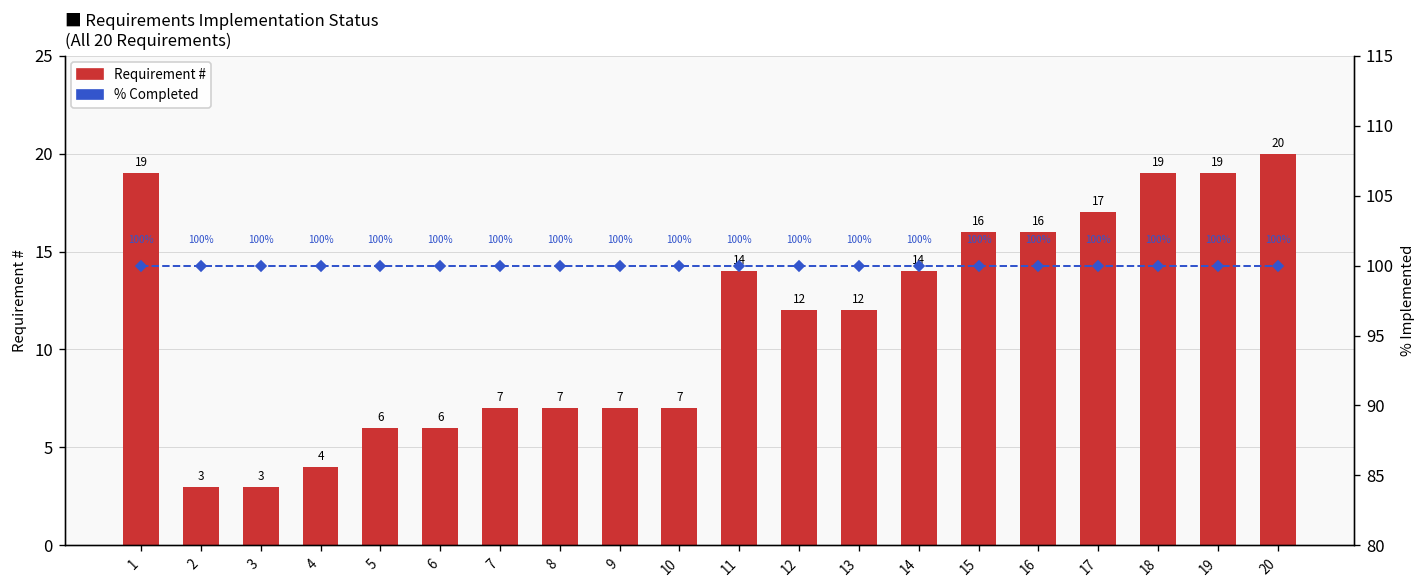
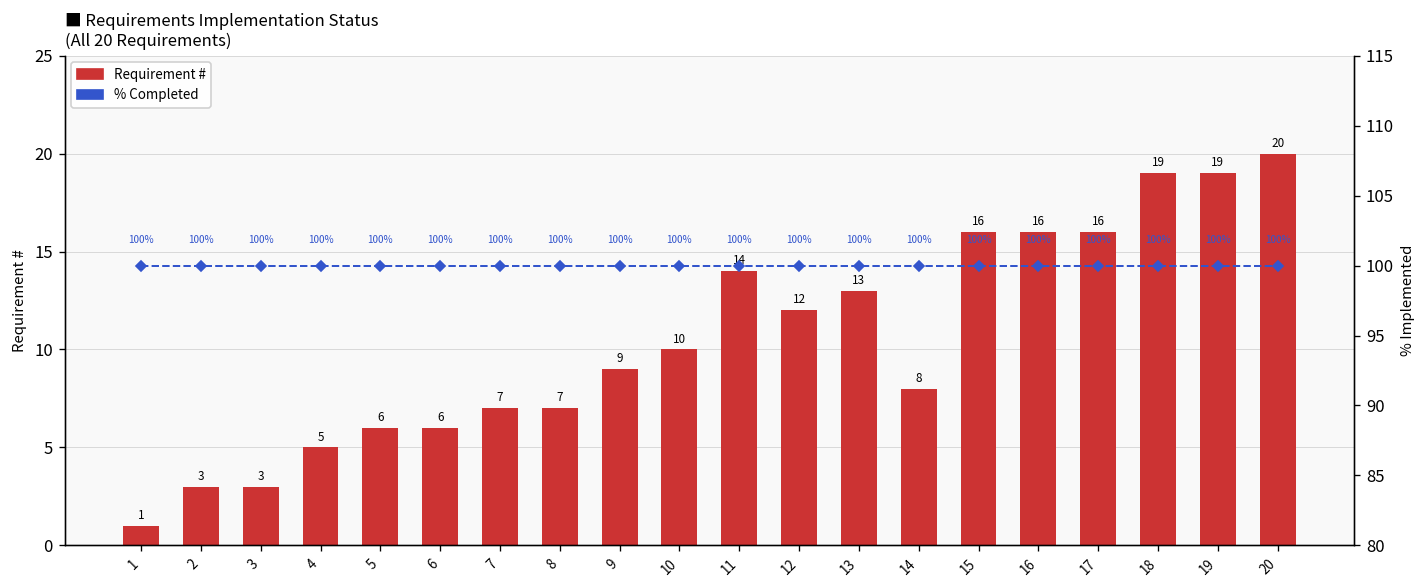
Requirement #, 1: 19 -> 1
Requirement #, 4: 4 -> 5
Requirement #, 9: 7 -> 9
Requirement #, 10: 7 -> 10
Requirement #, 13: 12 -> 13
Requirement #, 14: 14 -> 8
Requirement #, 17: 17 -> 16
